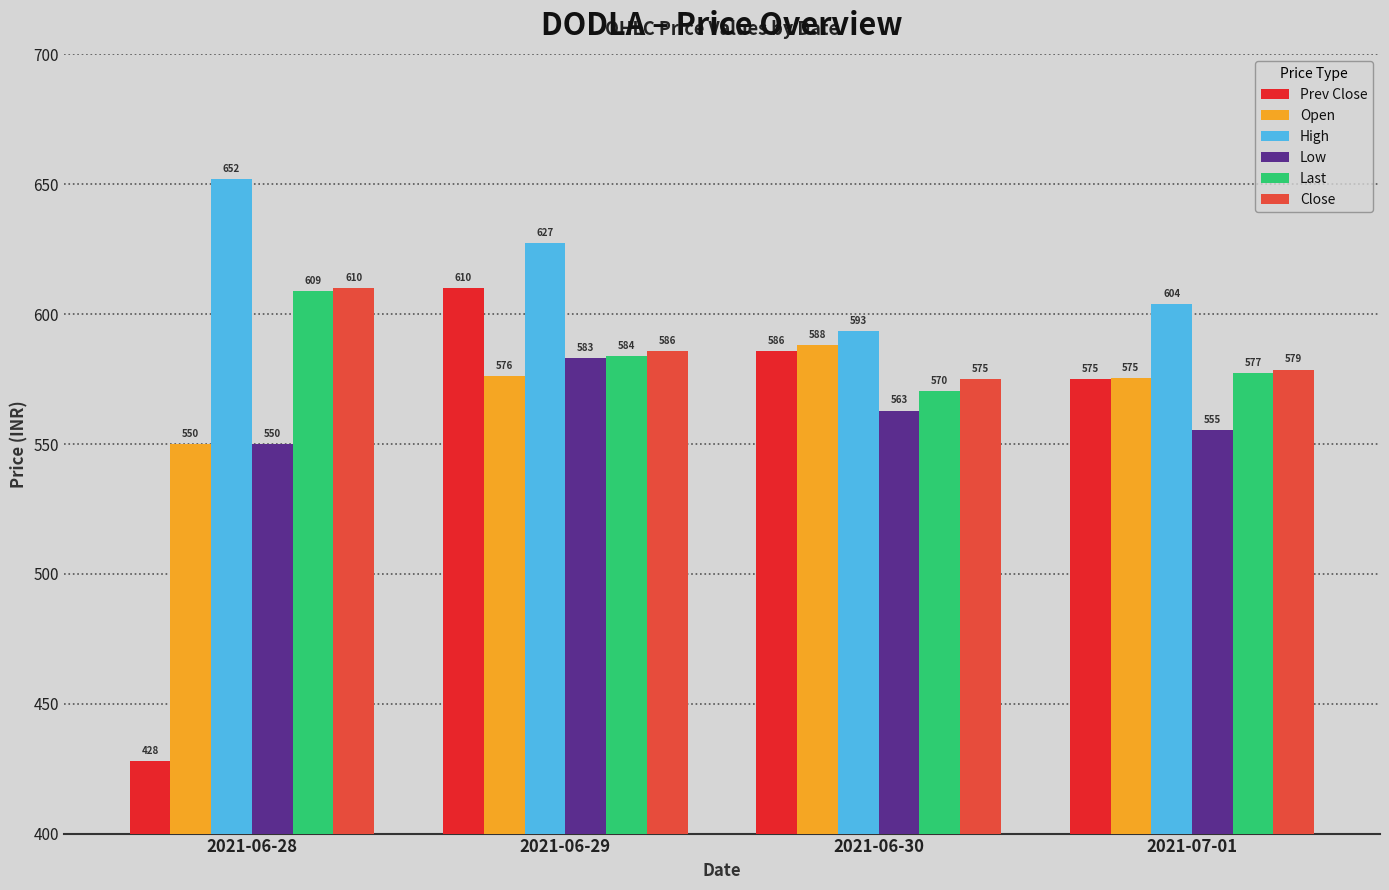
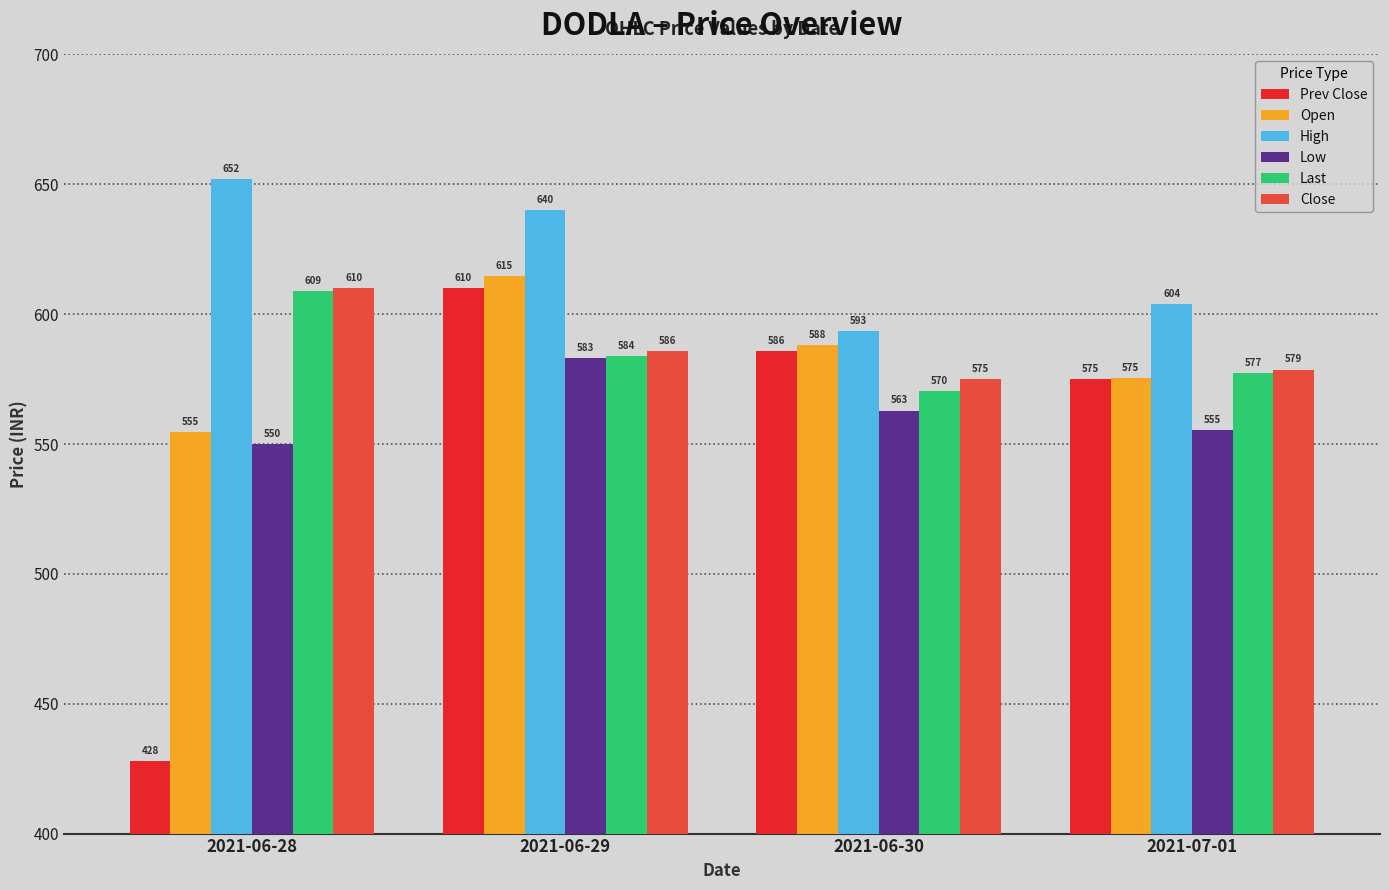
Open, 2021-06-28: 550 -> 555
Open, 2021-06-29: 576 -> 615
High, 2021-06-29: 627 -> 640
